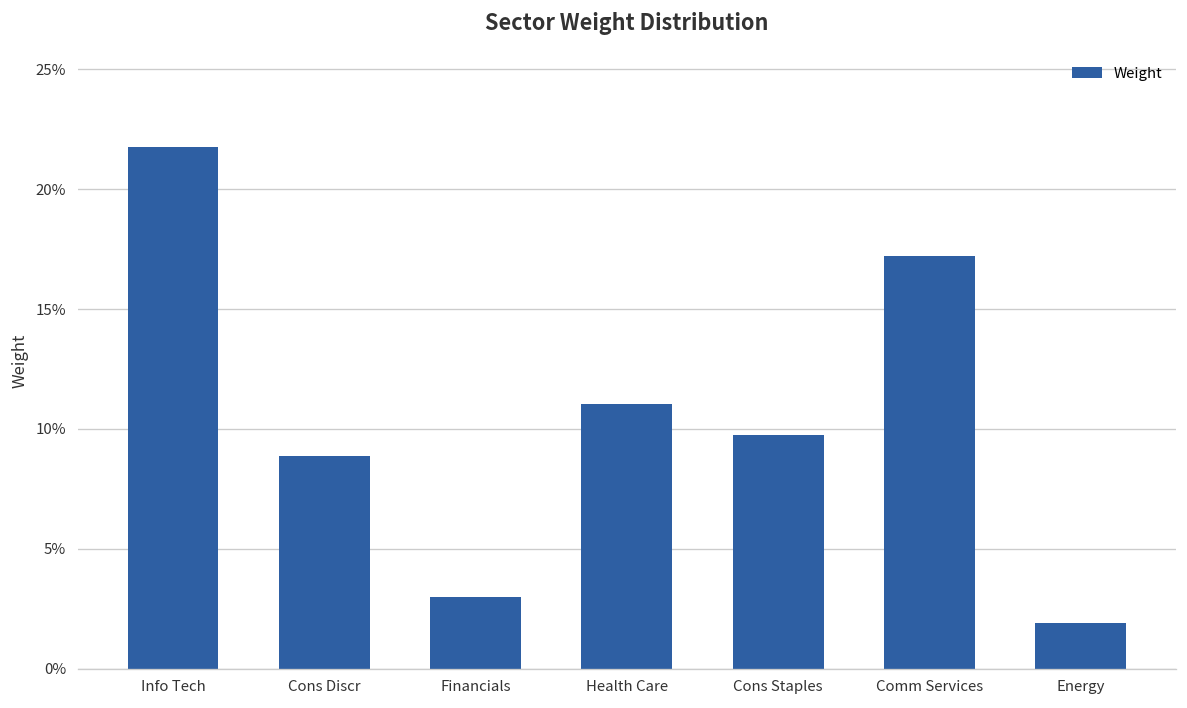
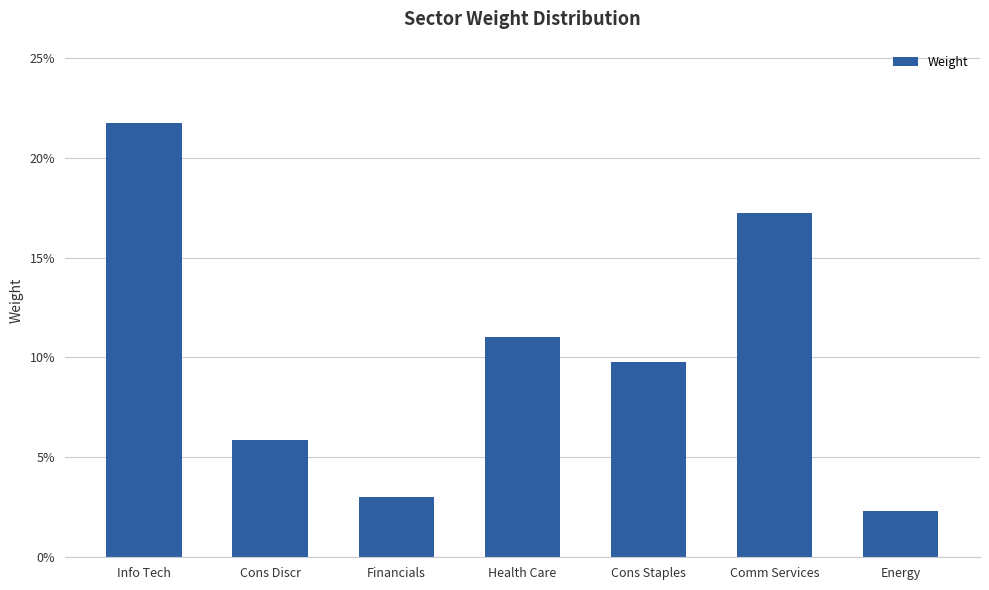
Cons Discr: 8.9% -> 5.9%
Energy: 1.9% -> 2.3%
